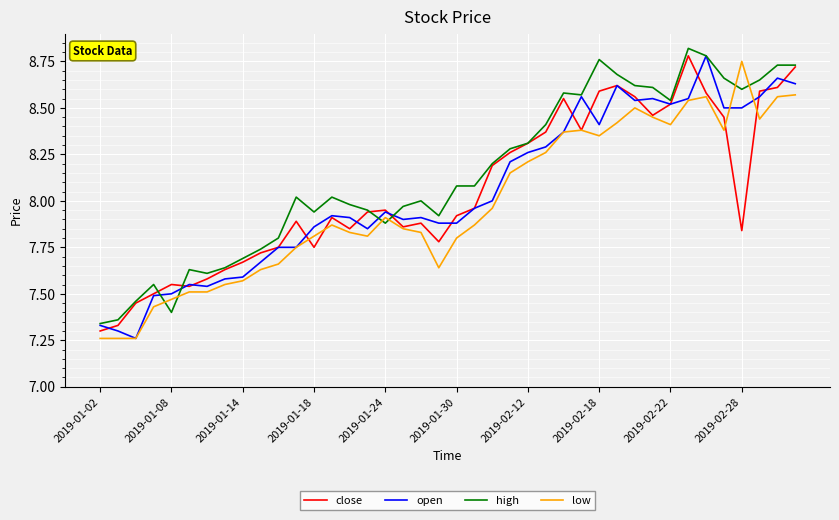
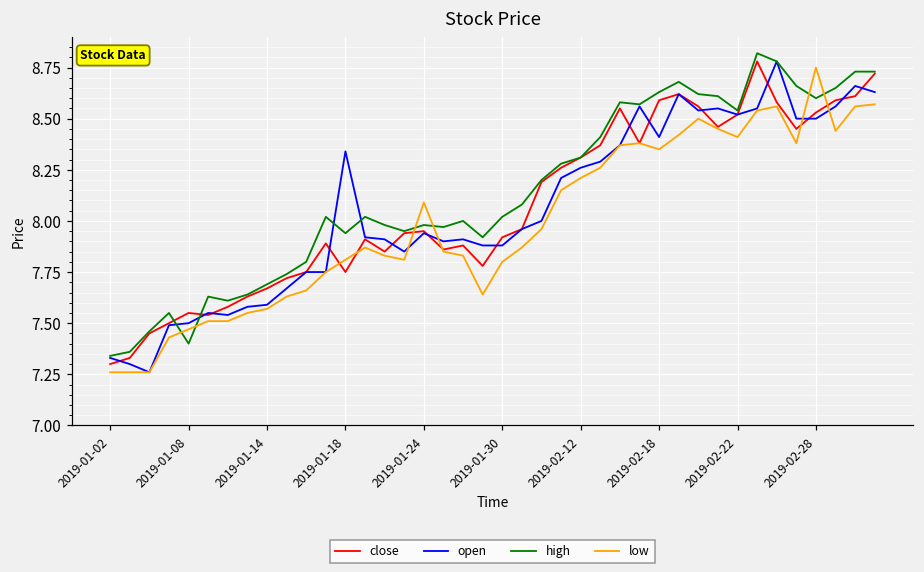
open, 2019-01-18: 7.86 -> 8.34
high, 2019-01-24: 7.88 -> 7.98
low, 2019-01-24: 7.91 -> 8.09
high, 2019-01-30: 8.08 -> 8.02
high, 2019-02-18: 8.76 -> 8.63
close, 2019-02-28: 7.84 -> 8.53
